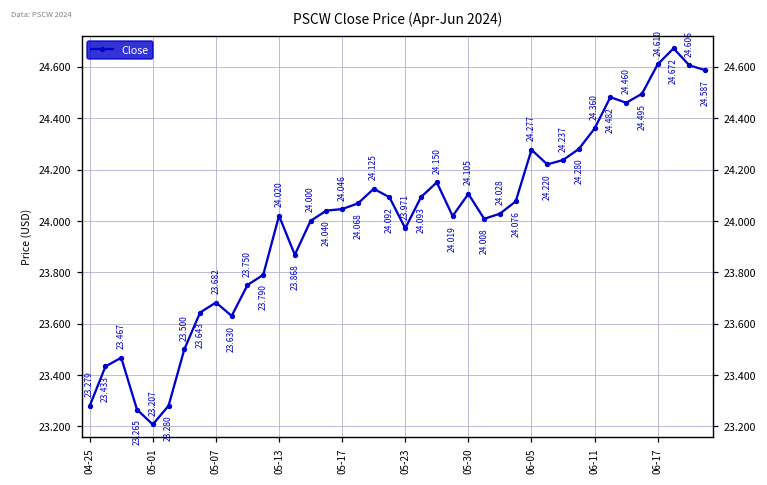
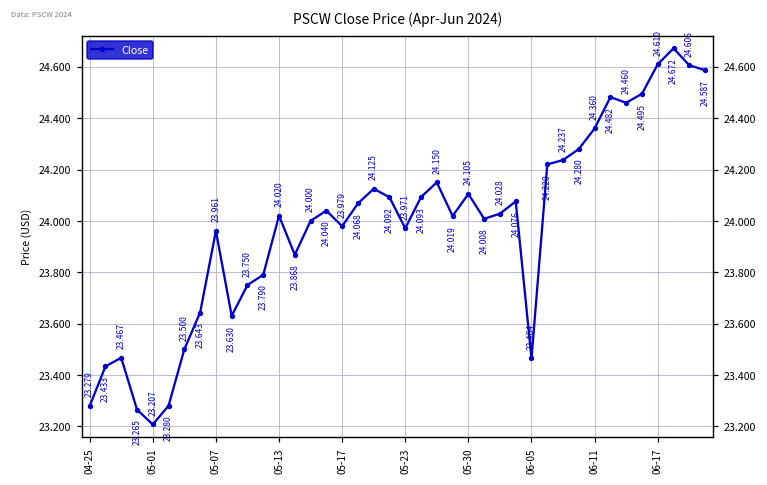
05-07: 23.682 -> 23.961
05-17: 24.046 -> 23.979
06-05: 24.277 -> 23.464
